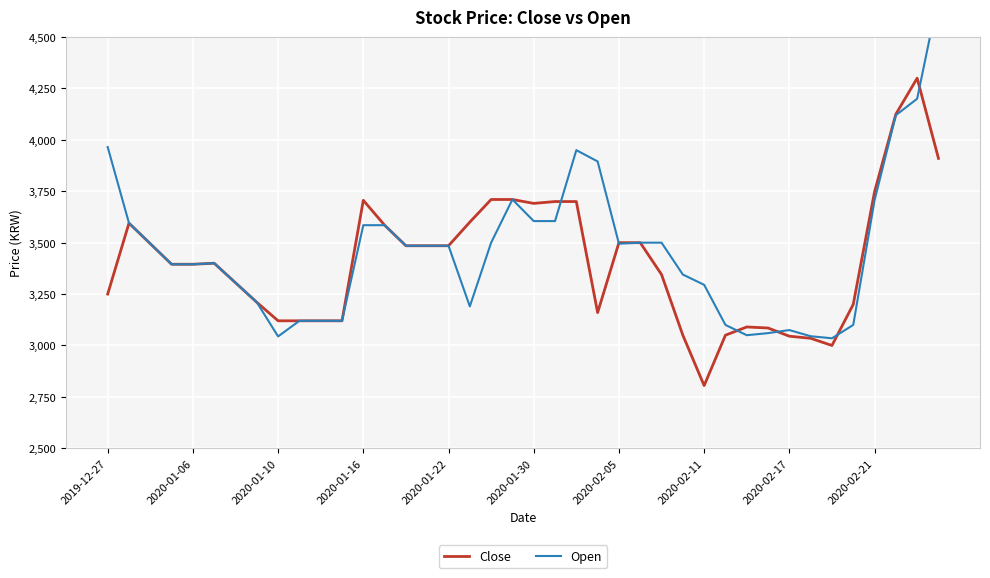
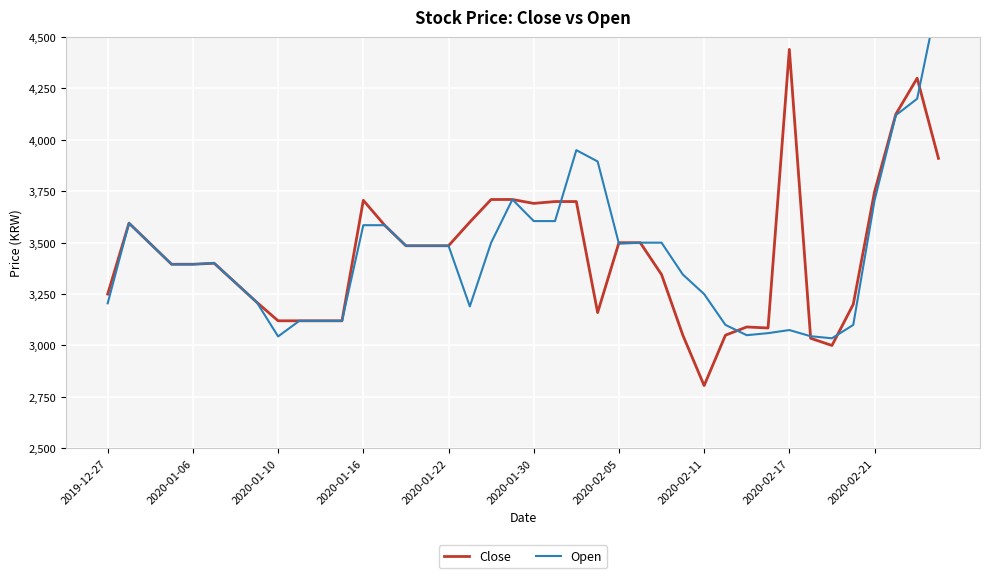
Open, 2019-12-27: 3,970 -> 3,210
Open, 2020-02-11: 3,300 -> 3,250
Close, 2020-02-17: 3,050 -> 4,440
